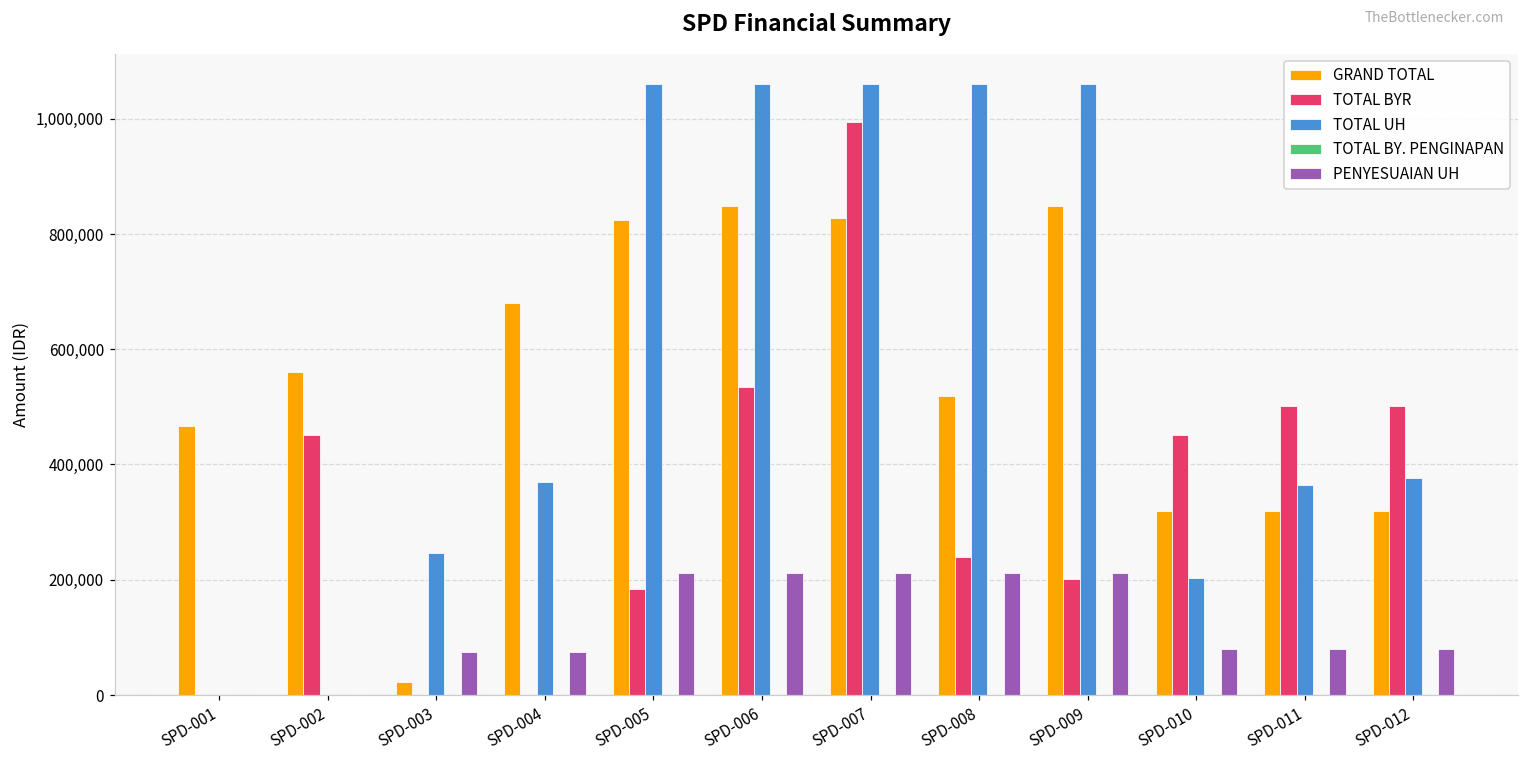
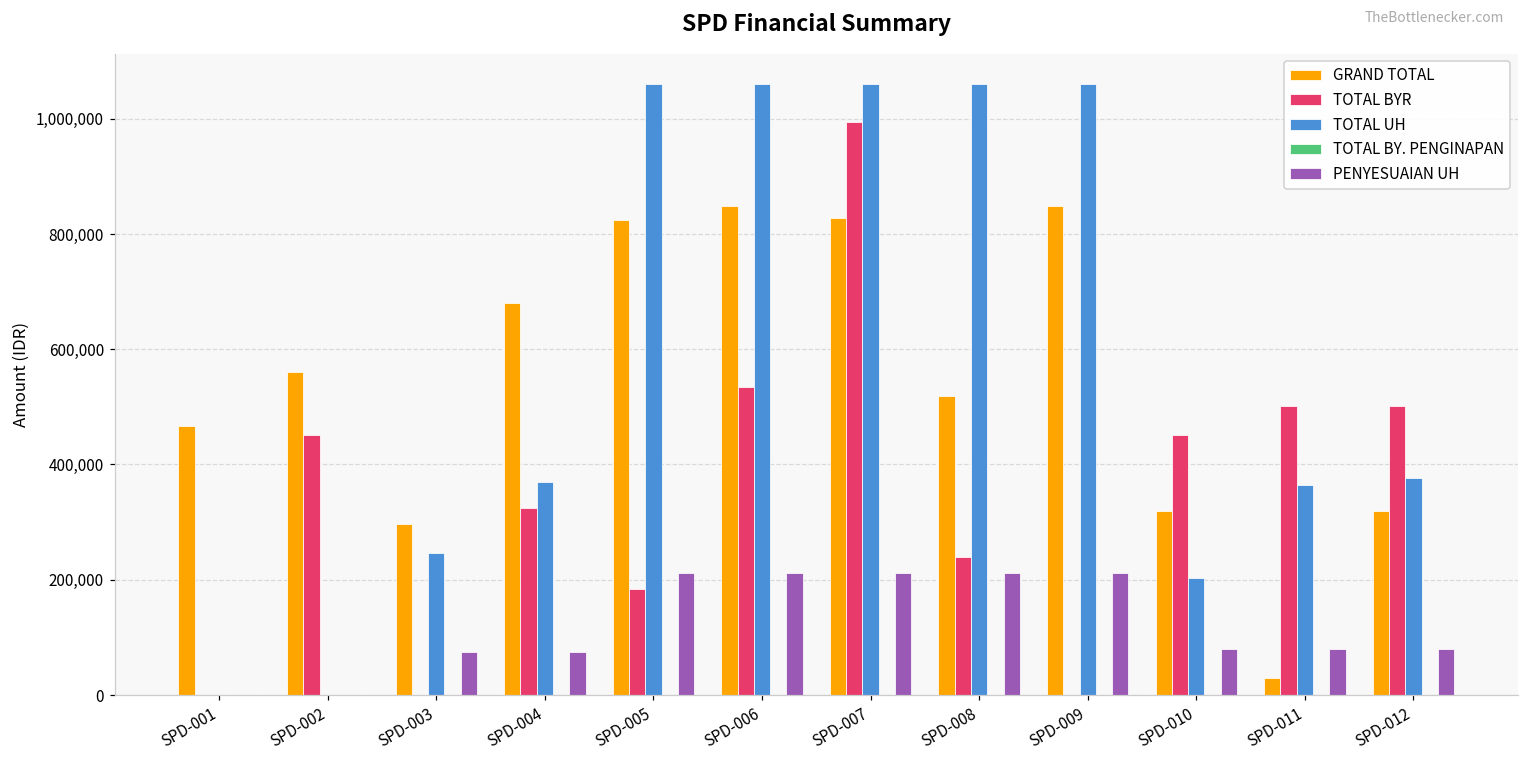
GRAND TOTAL, SPD-003: 20,000 -> 300,000
TOTAL BYR, SPD-004: 0 -> 330,000
TOTAL BYR, SPD-009: 200,000 -> 0
GRAND TOTAL, SPD-011: 320,000 -> 30,000
